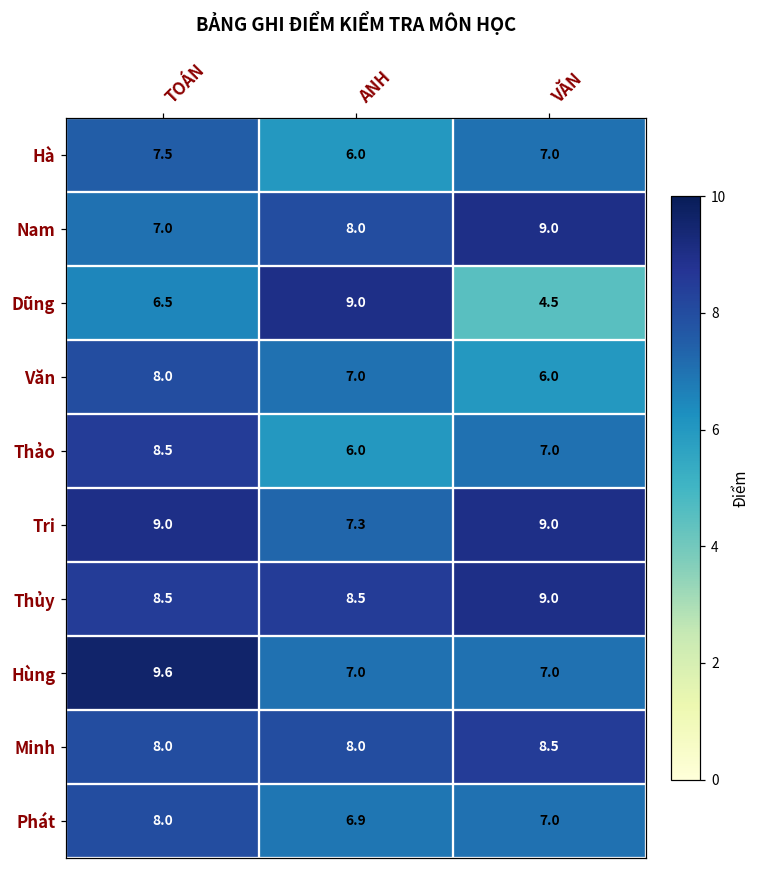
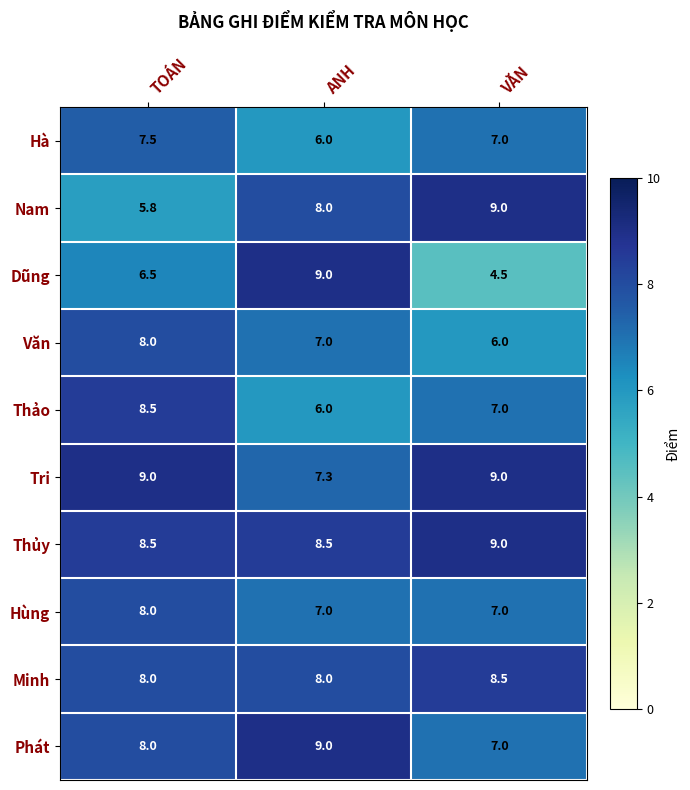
Nam, TOÁN: 7.0 -> 5.8
Hùng, TOÁN: 9.6 -> 8.0
Phát, ANH: 6.9 -> 9.0
